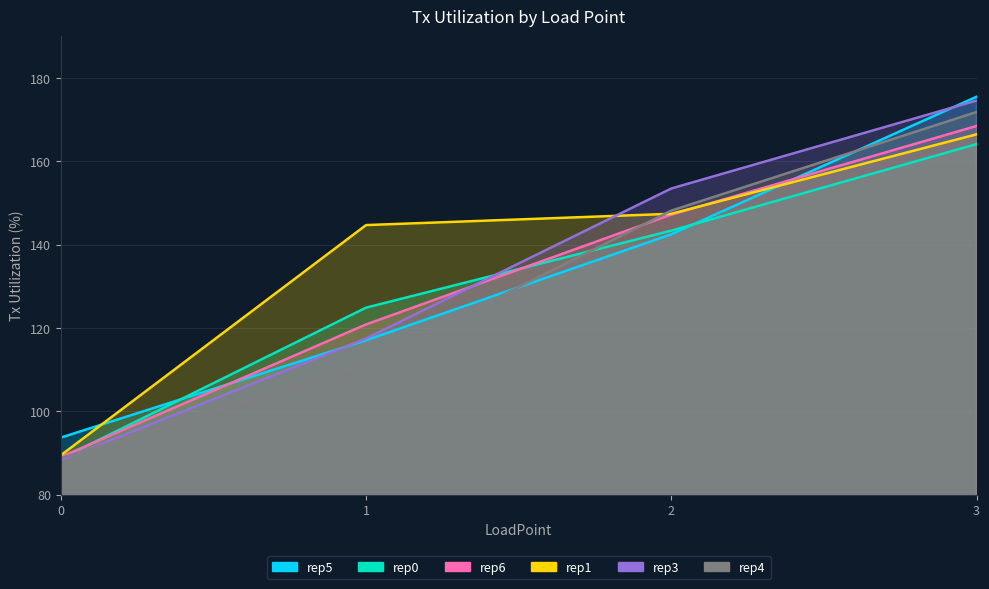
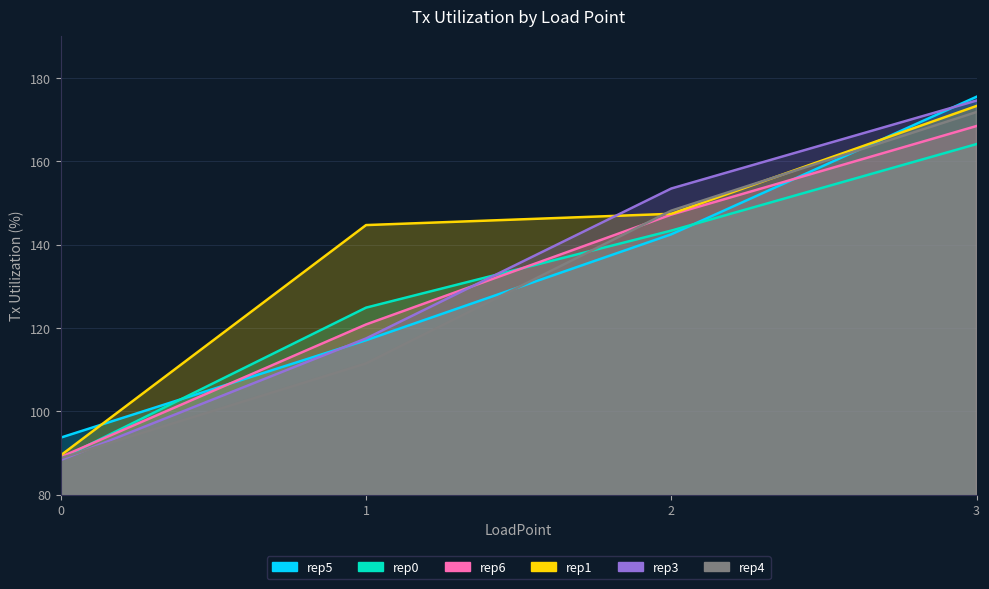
rep1, 3: 166 -> 173
